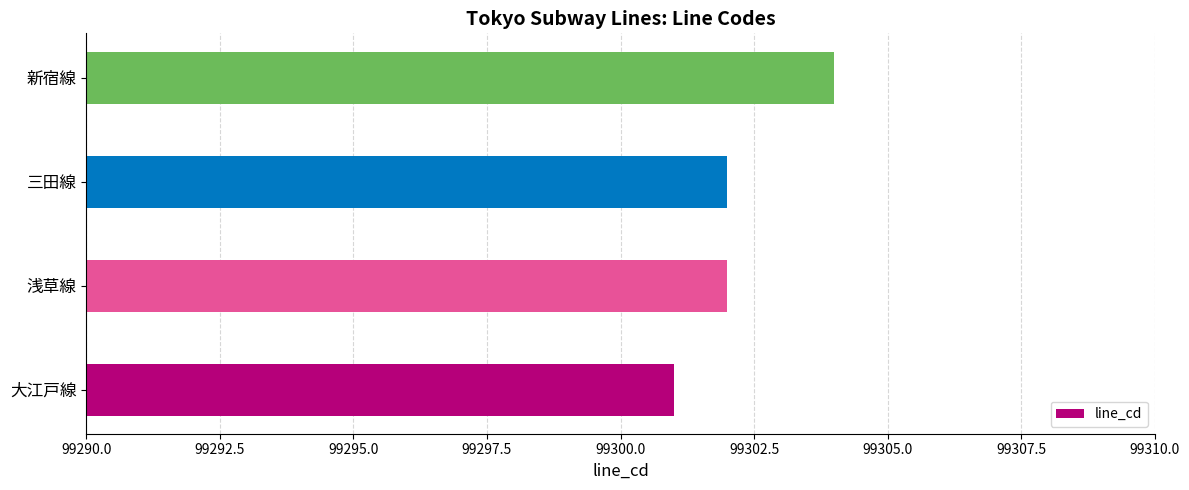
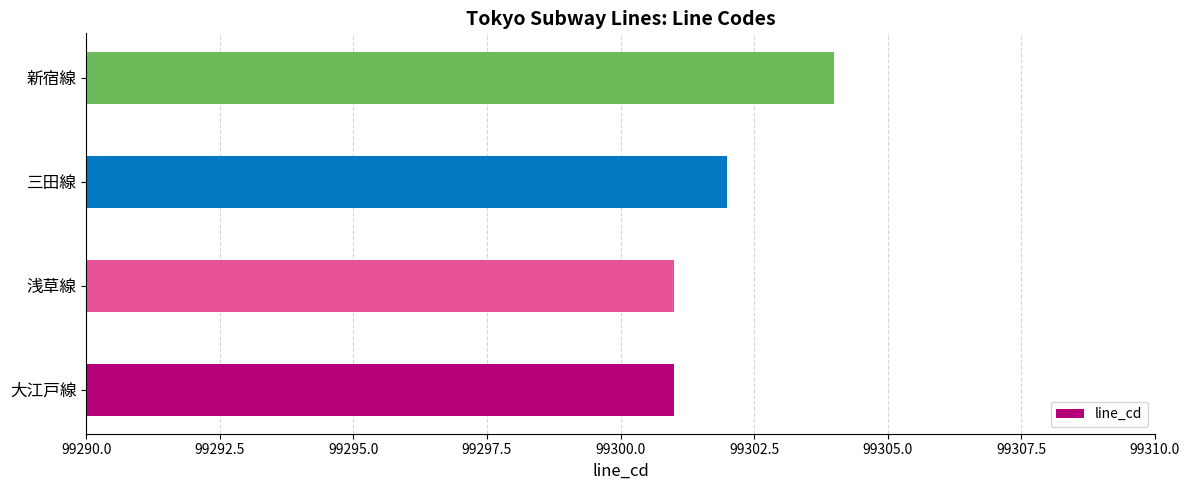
浅草線: 99302 -> 99301
